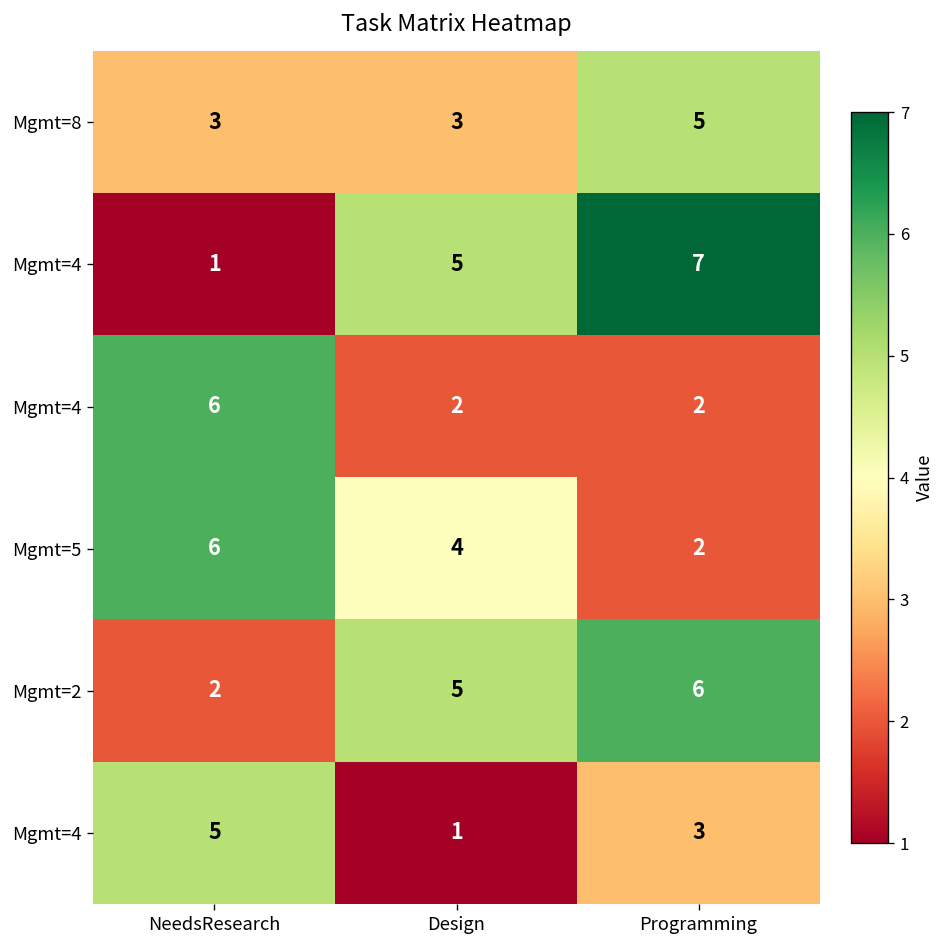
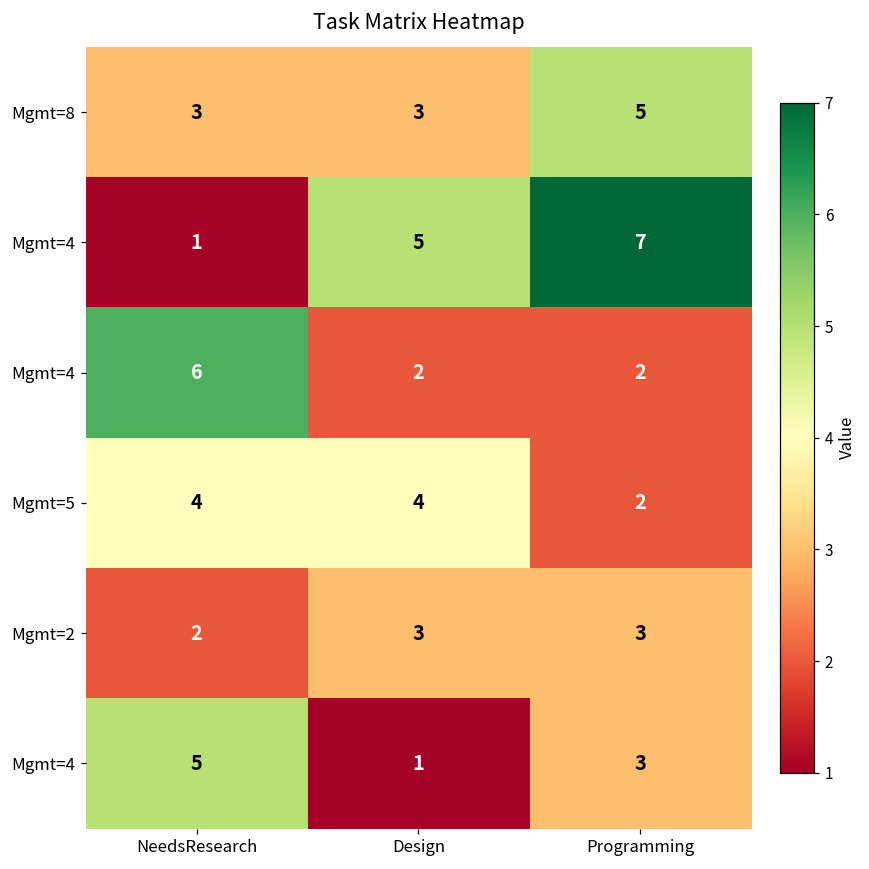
Mgmt=5, NeedsResearch: 6 -> 4
Mgmt=2, Design: 5 -> 3
Mgmt=2, Programming: 6 -> 3
